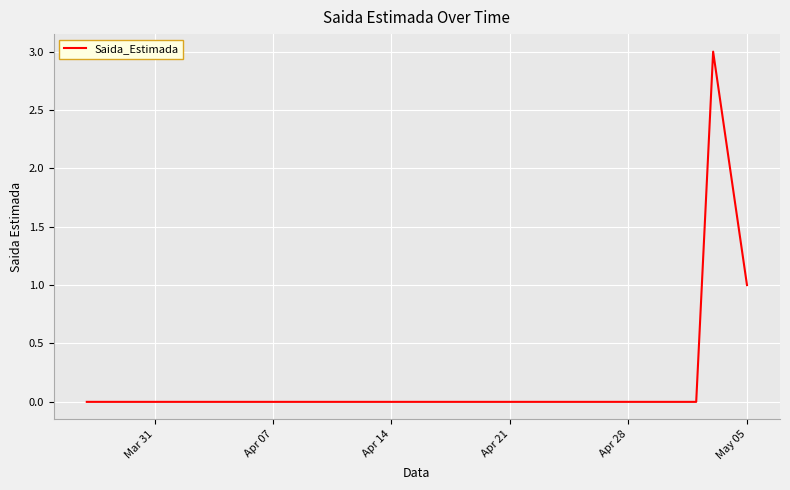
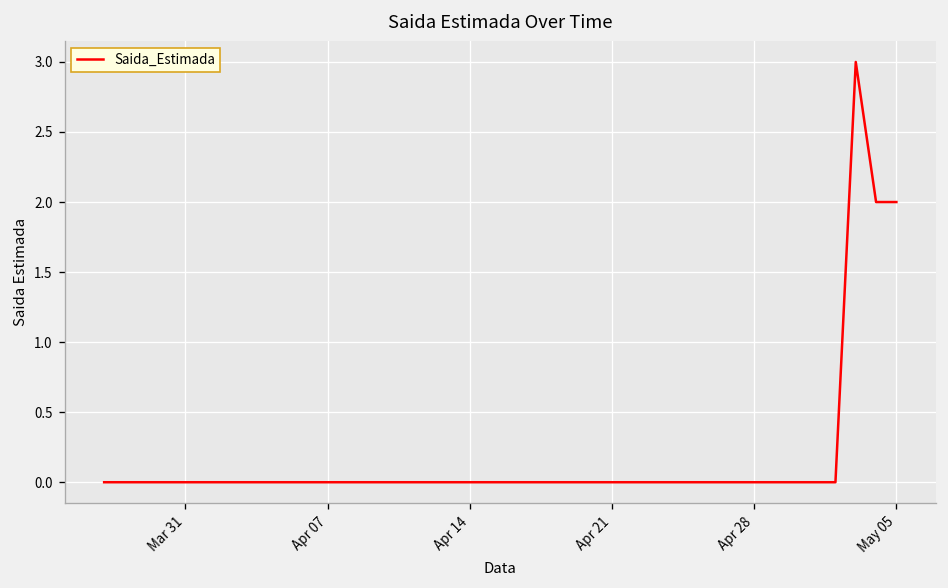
May 05: 1 -> 2
